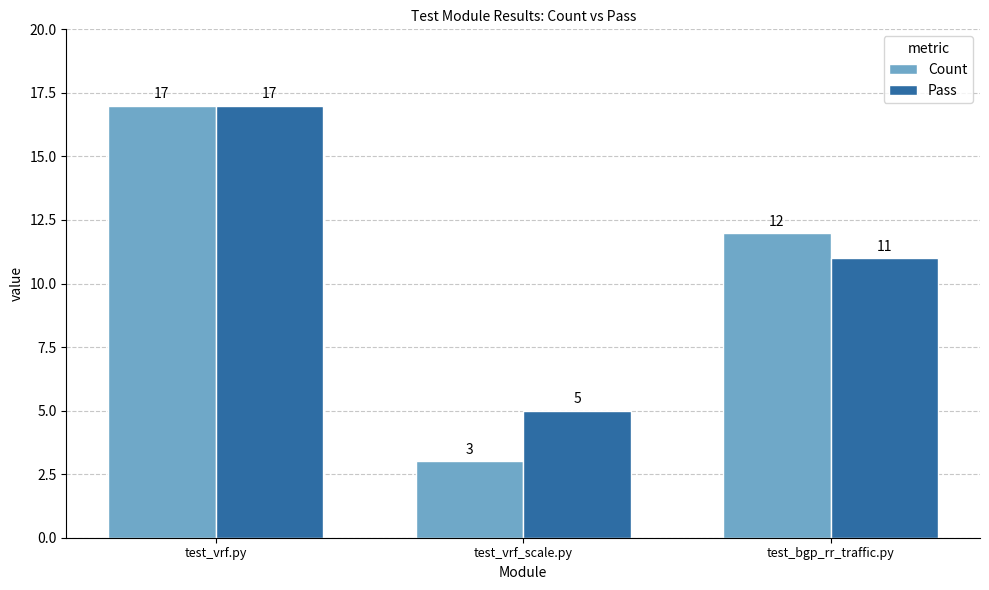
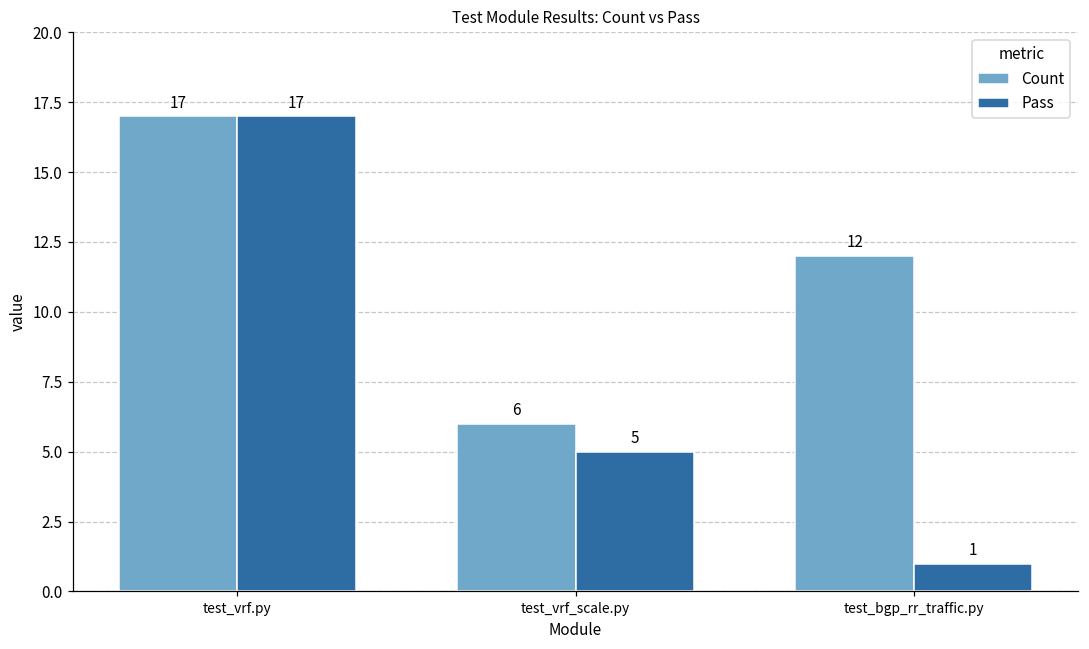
Count, test_vrf_scale.py: 3 -> 6
Pass, test_bgp_rr_traffic.py: 11 -> 1
